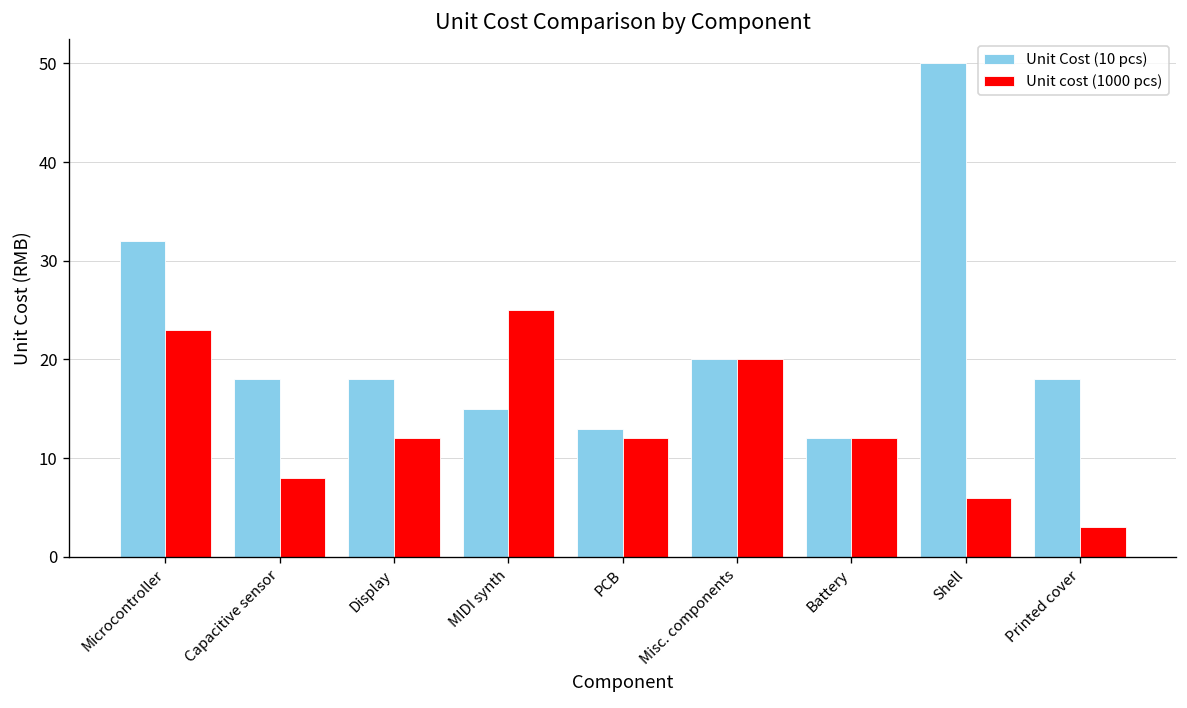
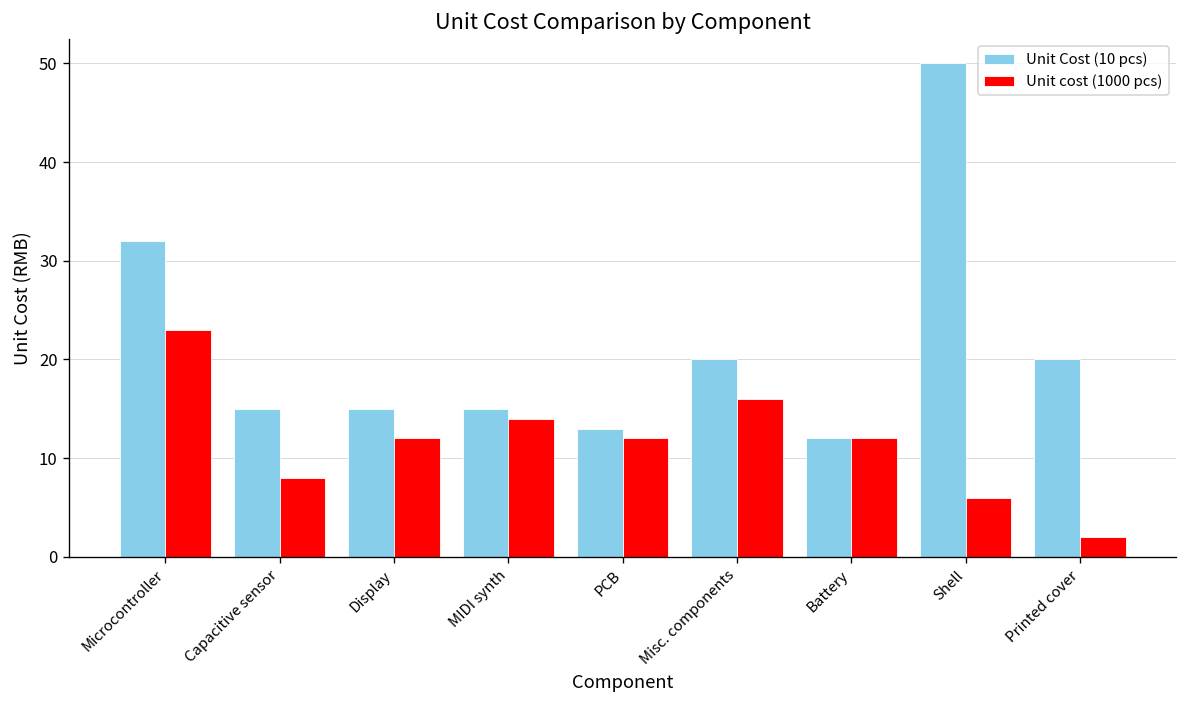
Unit Cost (10 pcs), Capacitive sensor: 18 -> 15
Unit Cost (10 pcs), Display: 18 -> 15
Unit cost (1000 pcs), MIDI synth: 25 -> 14
Unit cost (1000 pcs), Misc. components: 20 -> 16
Unit Cost (10 pcs), Printed cover: 18 -> 20
Unit cost (1000 pcs), Printed cover: 3 -> 2
